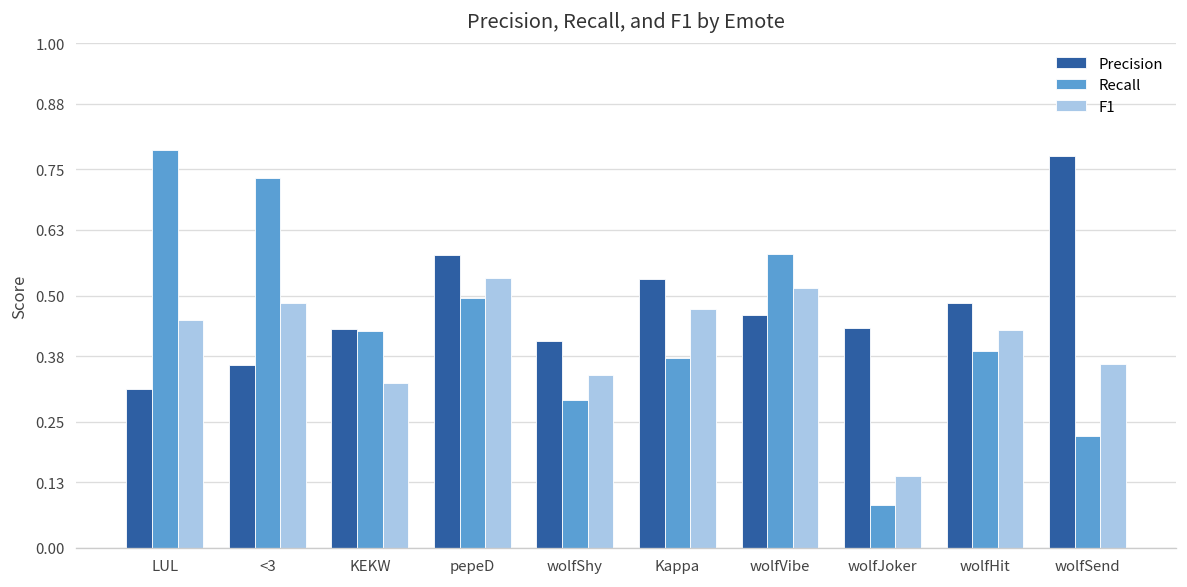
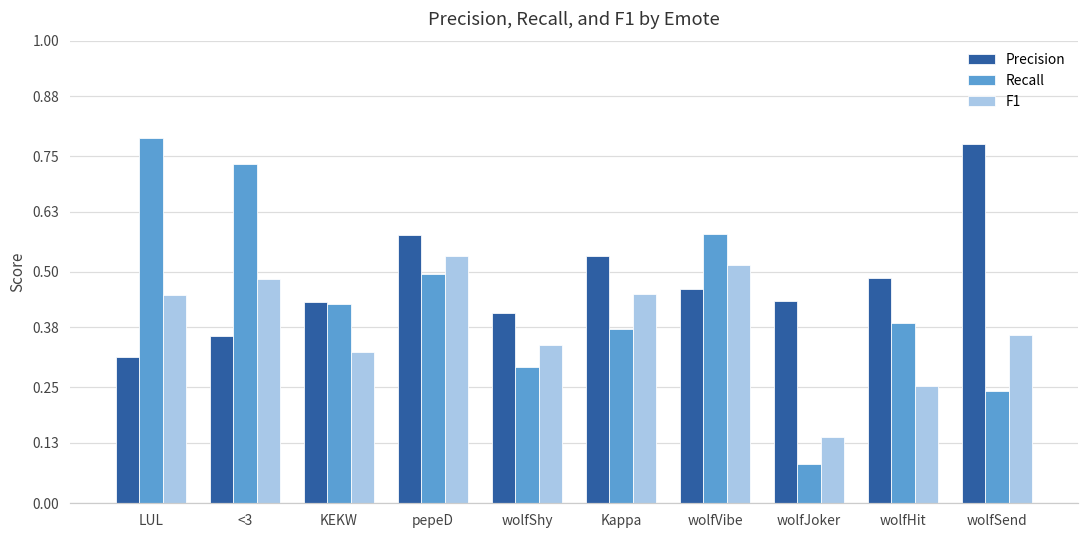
F1, Kappa: 0.47 -> 0.45
F1, wolfHit: 0.43 -> 0.25
Recall, wolfSend: 0.22 -> 0.24
